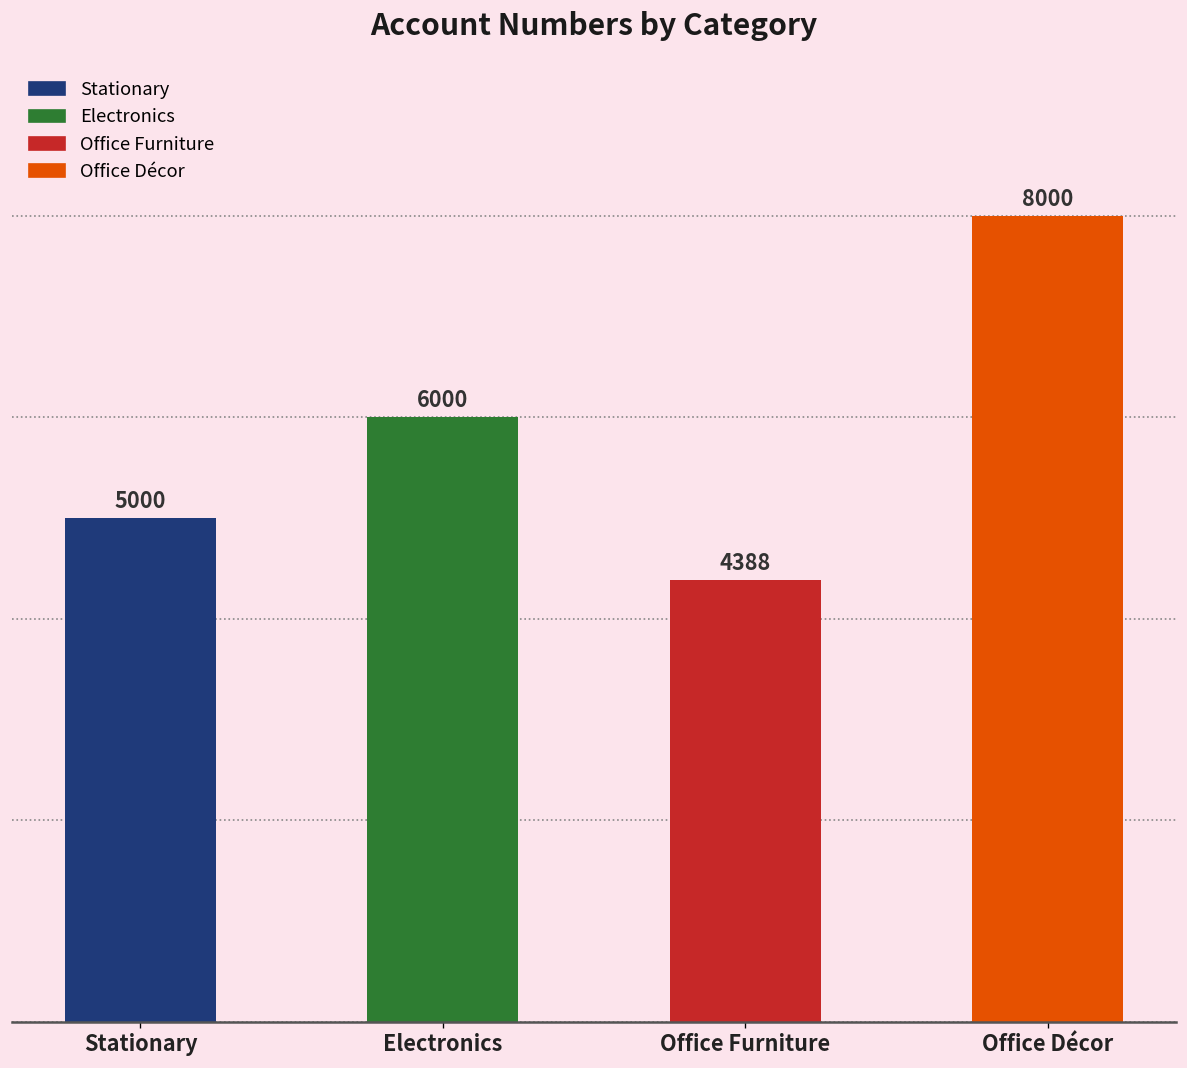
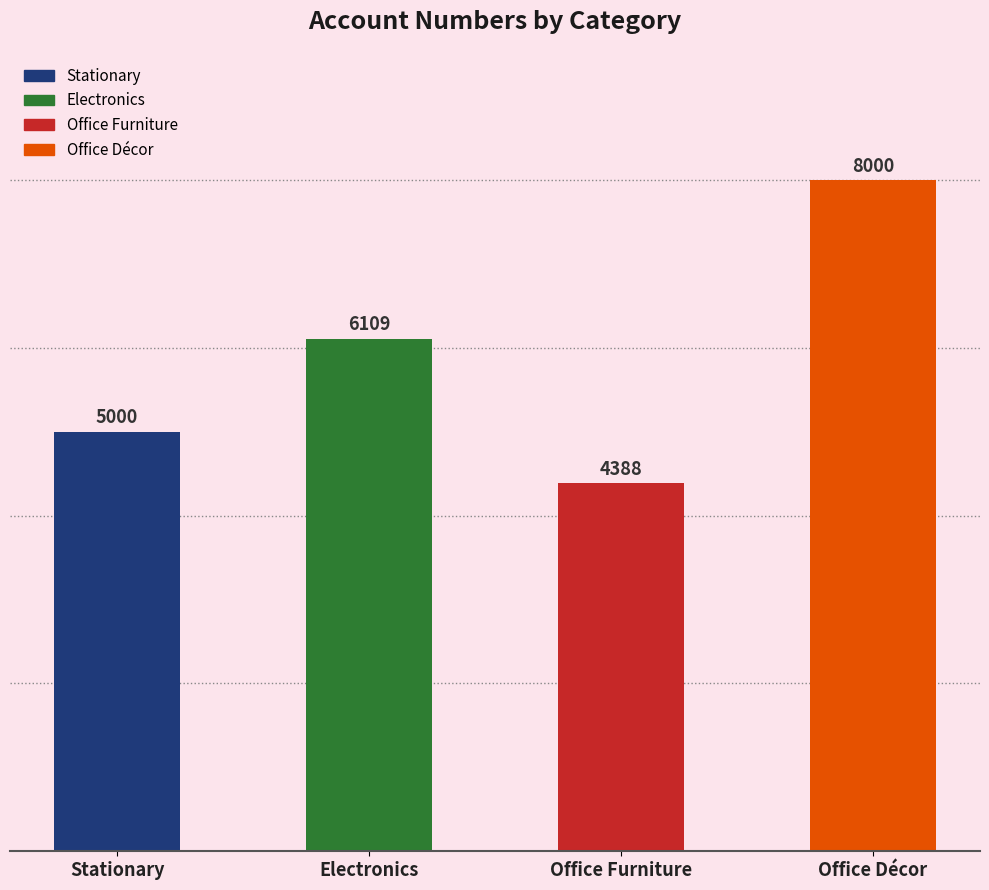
Electronics: 6000 -> 6109
